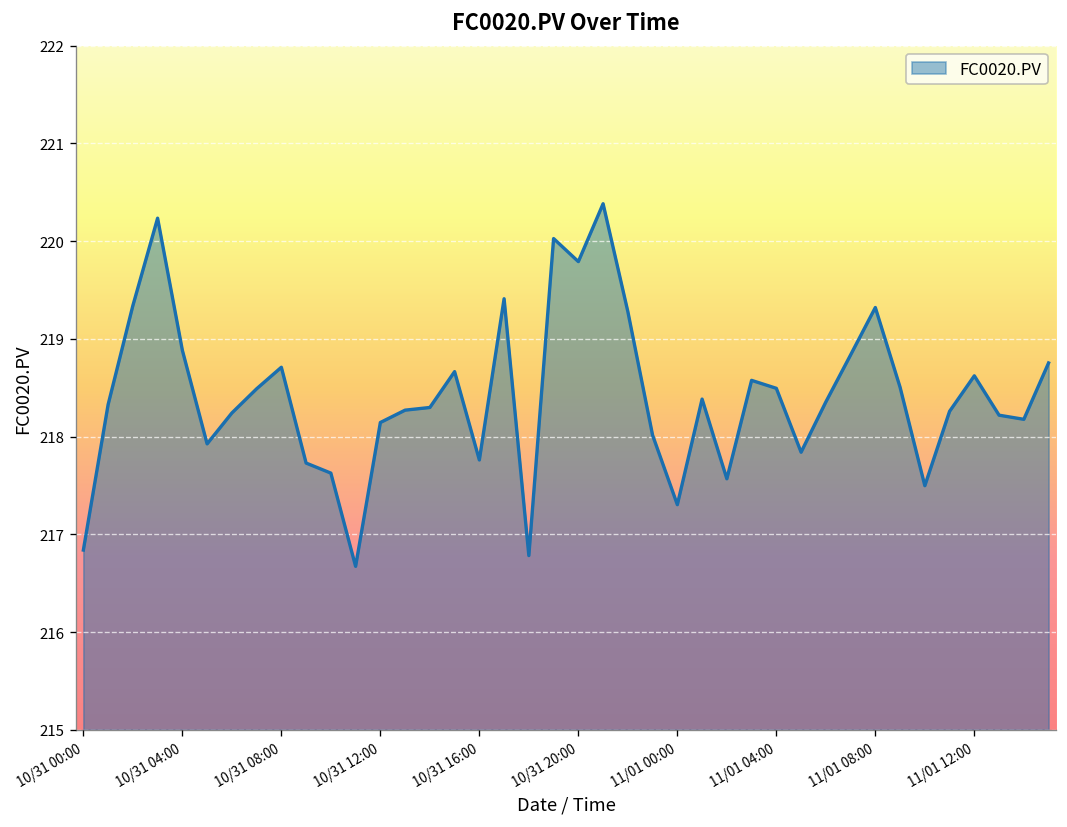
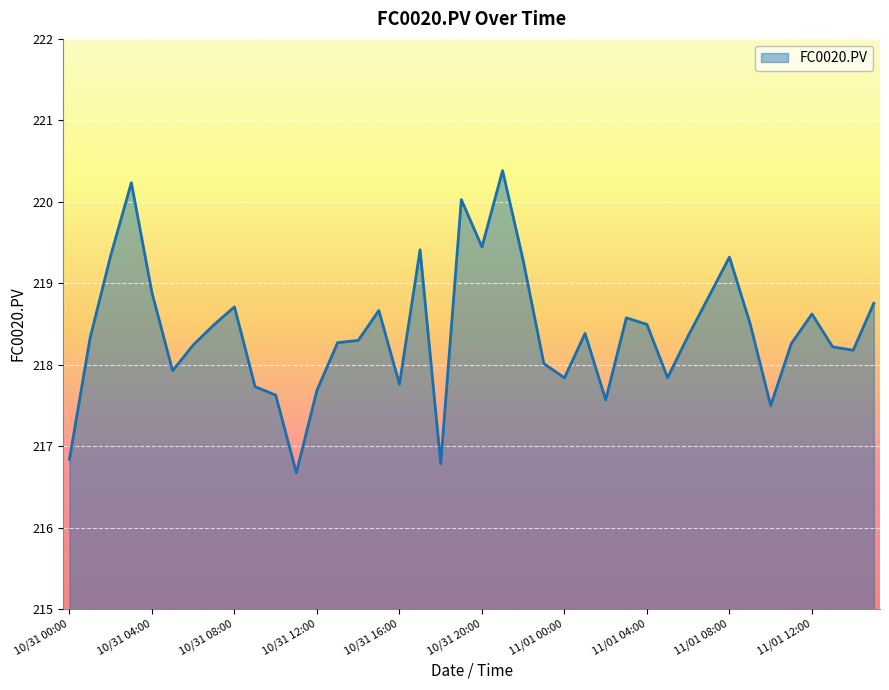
10/31 12:00: 218.1 -> 217.7
10/31 20:00: 219.8 -> 219.4
11/01 00:00: 217.3 -> 217.8
